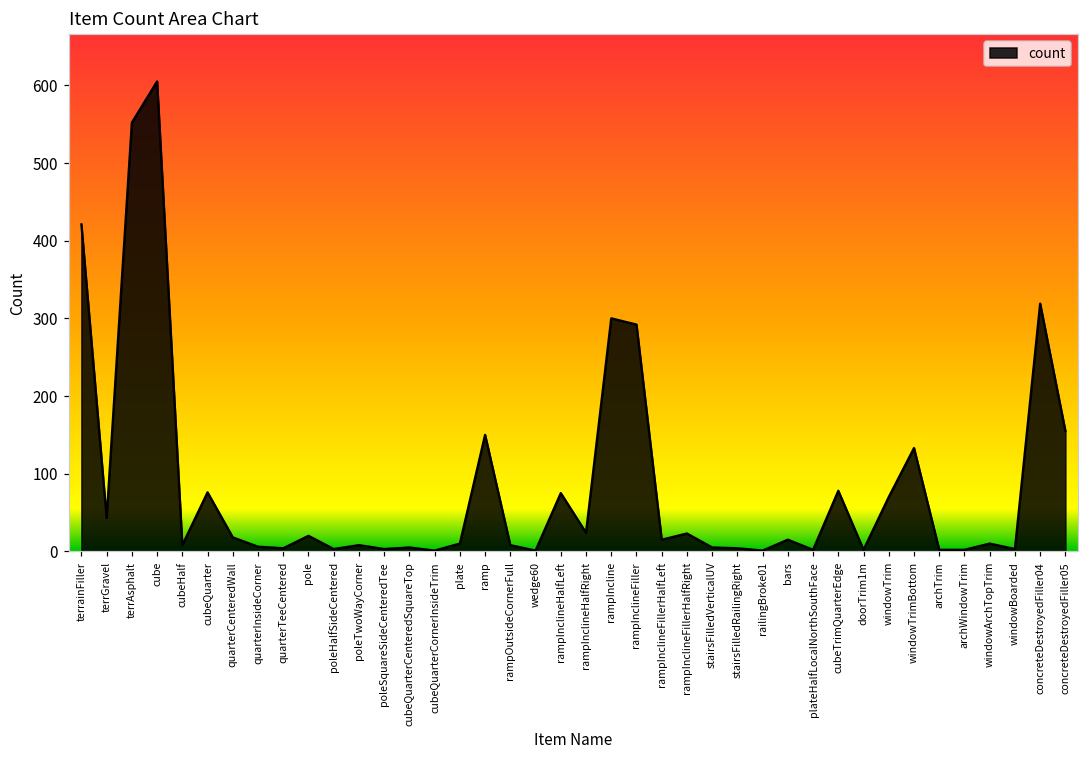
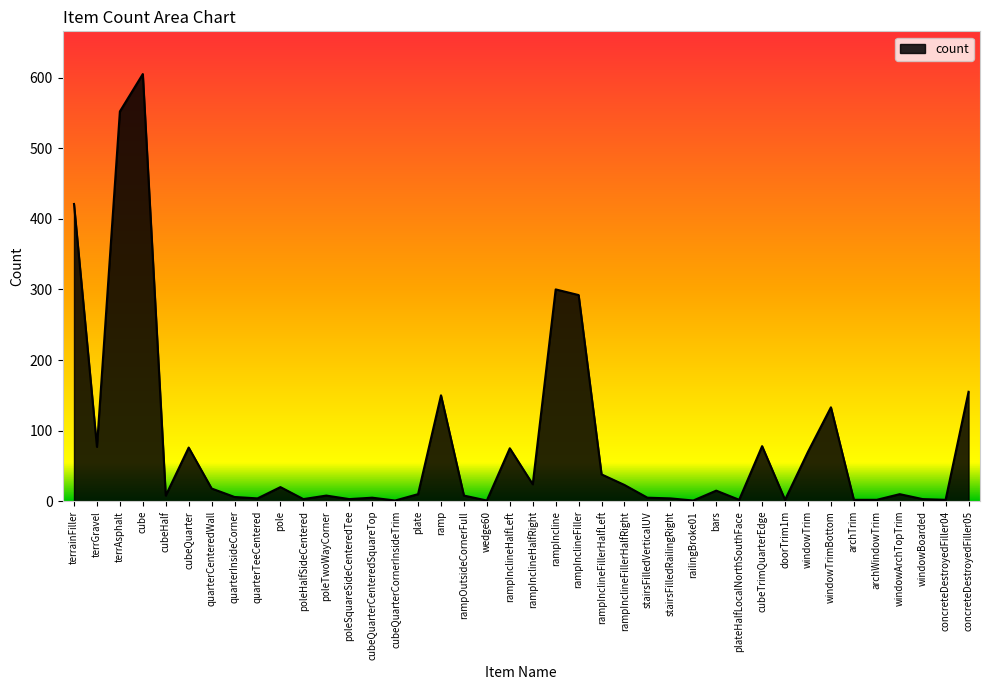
terrGravel: 40 -> 80
rampInclineFillerHalfLeft: 20 -> 40
concreteDestroyedFiller04: 320 -> 0
